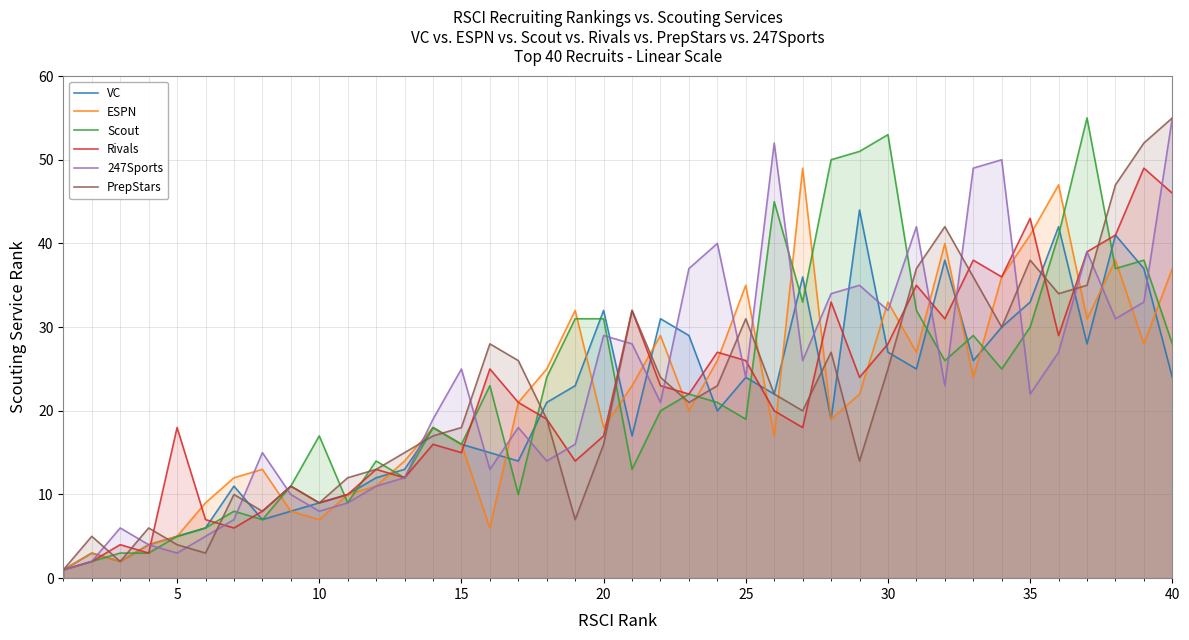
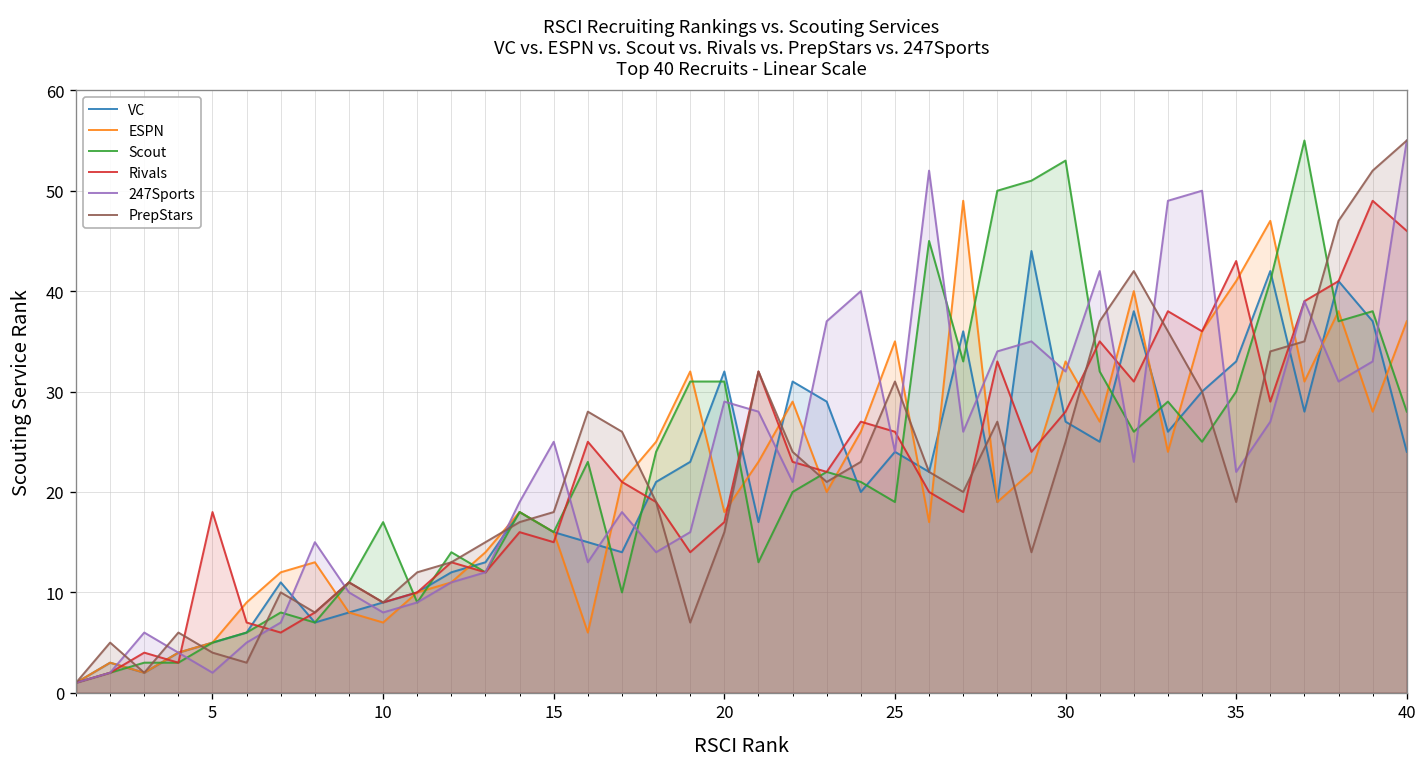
247Sports, 5: 3 -> 2
PrepStars, 35: 38 -> 19
